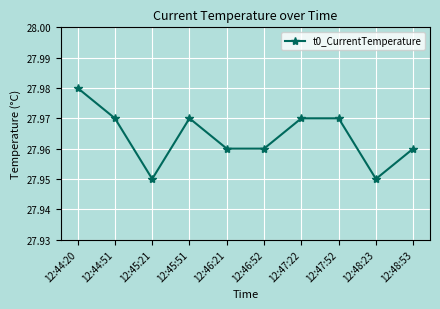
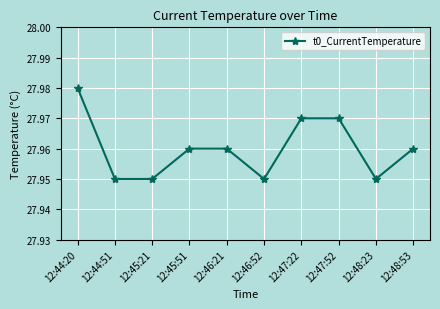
12:44:51: 27.97 -> 27.95
12:45:51: 27.97 -> 27.96
12:46:52: 27.96 -> 27.95
